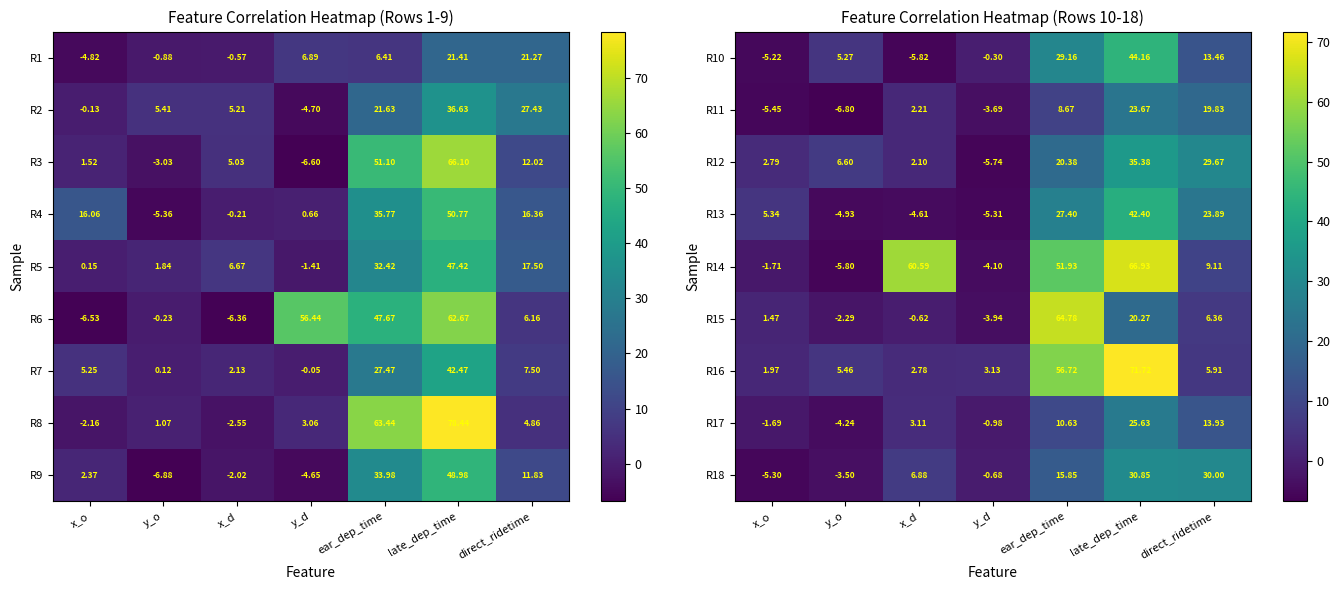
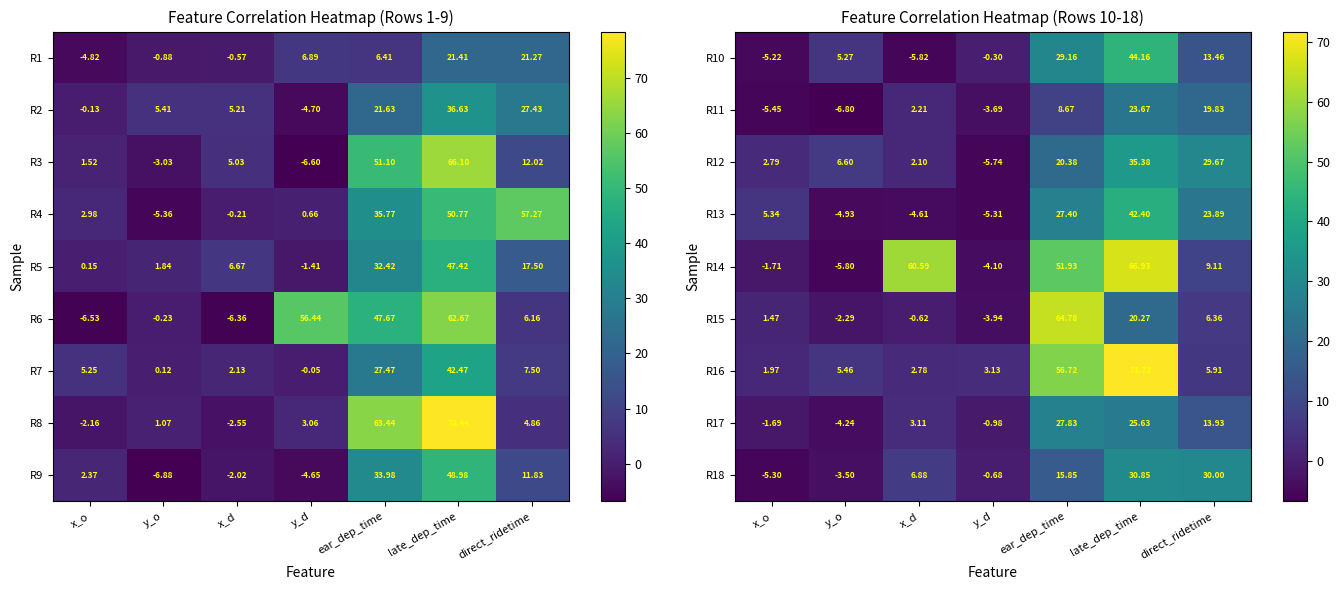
Feature Correlation Heatmap (Rows 1-9), R4, x_o: 16.06 -> 2.98
Feature Correlation Heatmap (Rows 1-9), R4, direct_ridetime: 16.36 -> 57.27
Feature Correlation Heatmap (Rows 10-18), R17, ear_dep_time: 10.63 -> 27.83
